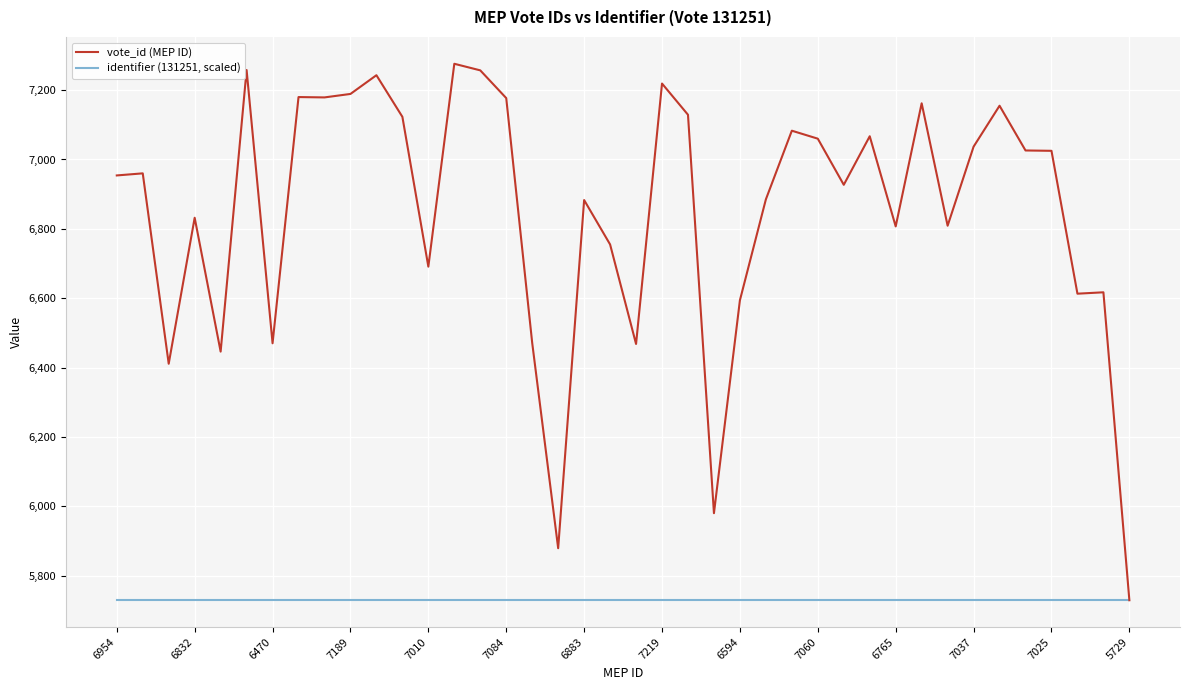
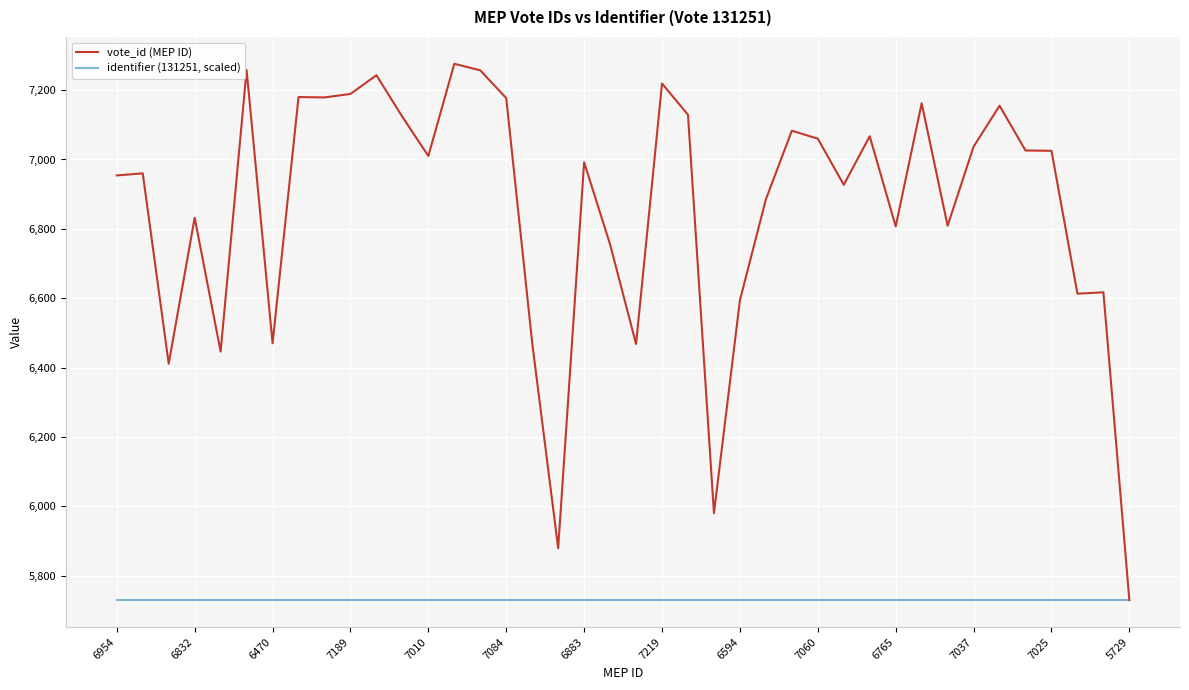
vote_id (MEP ID), 7010: 6,690 -> 7,010
vote_id (MEP ID), 6883: 6,880 -> 6,990
